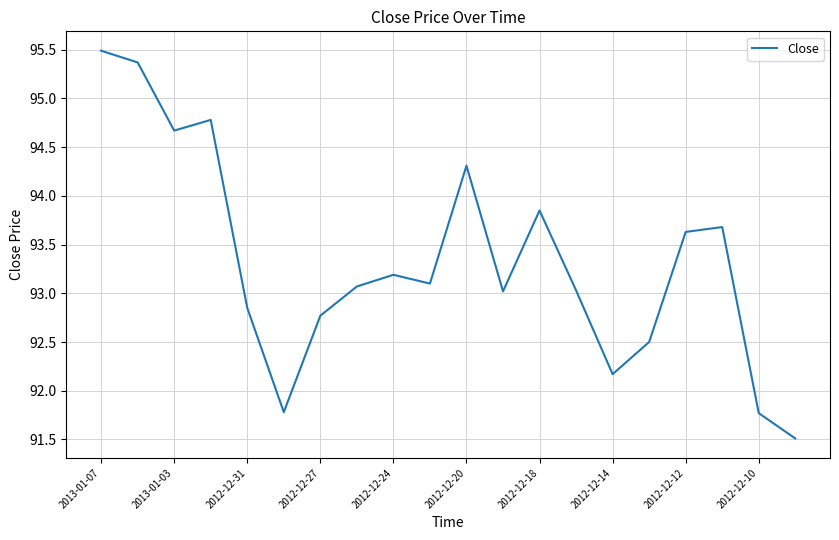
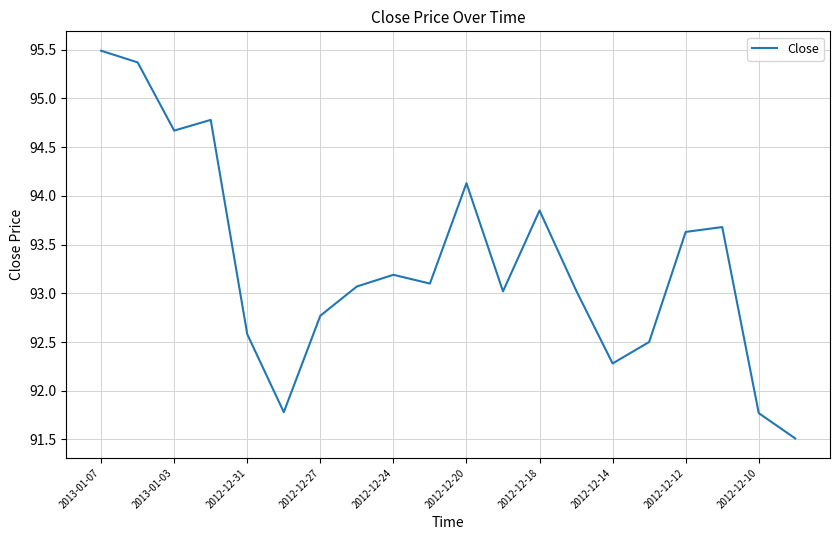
2012-12-31: 92.9 -> 92.6
2012-12-20: 94.3 -> 94.1
2012-12-14: 92.2 -> 92.3
